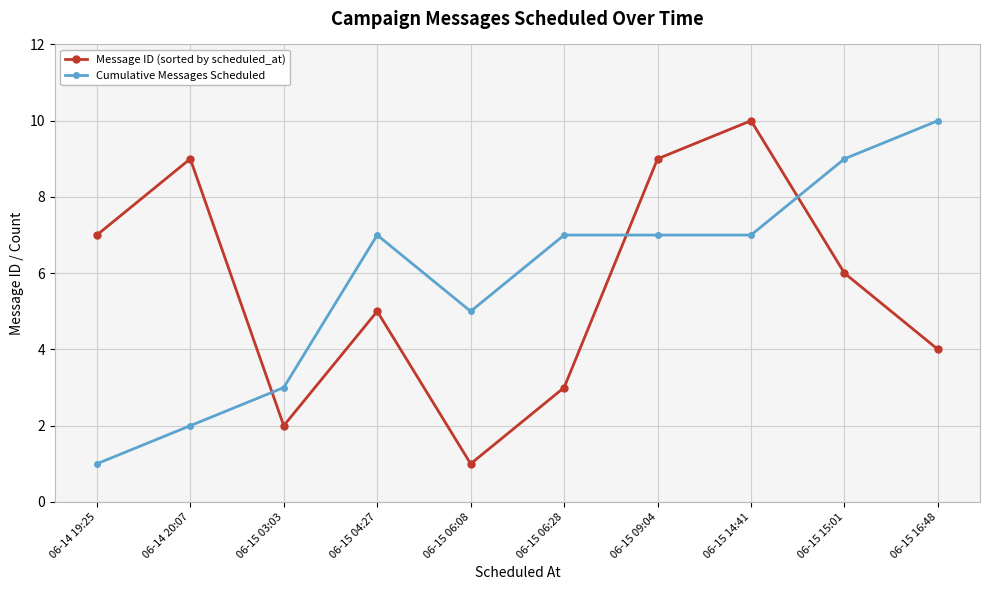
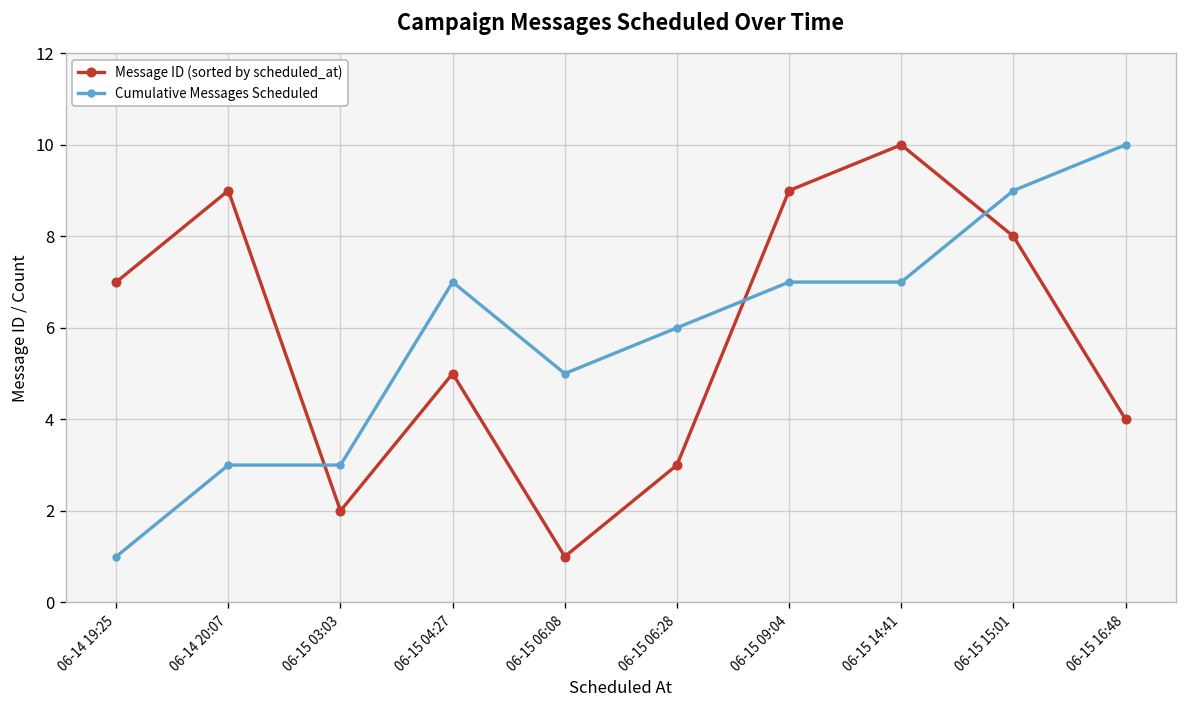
Cumulative Messages Scheduled, 06-14 20:07: 2 -> 3
Cumulative Messages Scheduled, 06-15 06:28: 7 -> 6
Message ID (sorted by scheduled_at), 06-15 15:01: 6 -> 8
